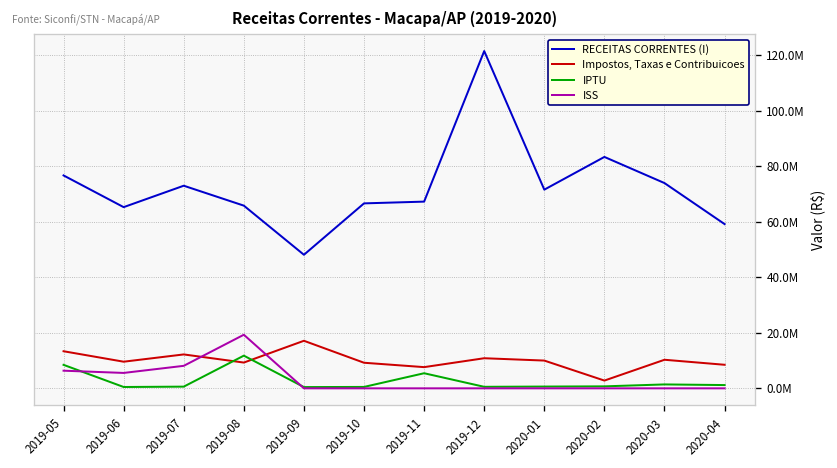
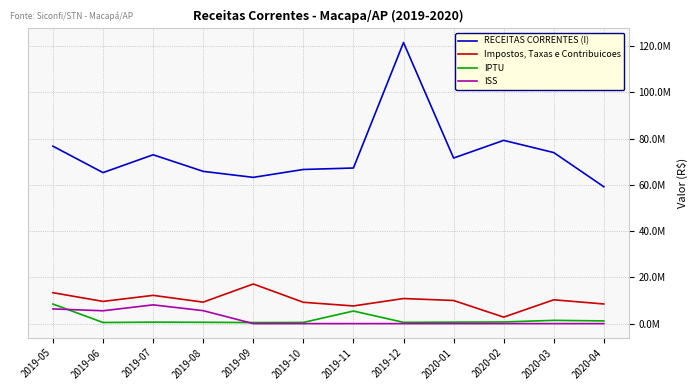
IPTU, 2019-08: 12000000 -> 1000000
ISS, 2019-08: 19000000 -> 6000000
RECEITAS CORRENTES (I), 2019-09: 48000000 -> 63000000
RECEITAS CORRENTES (I), 2020-02: 83000000 -> 79000000
